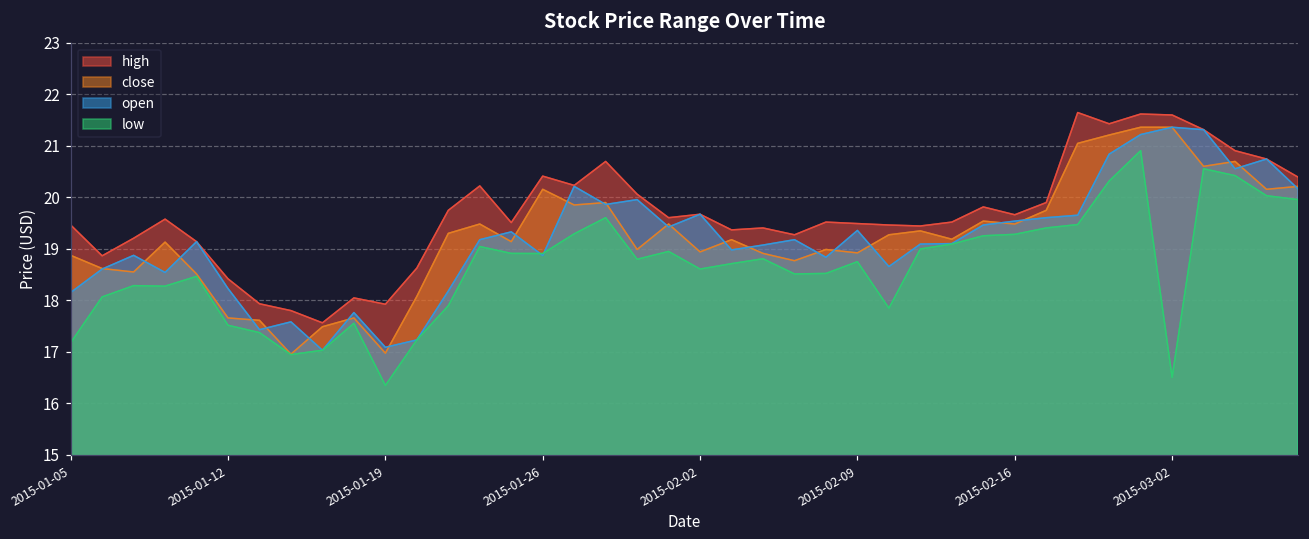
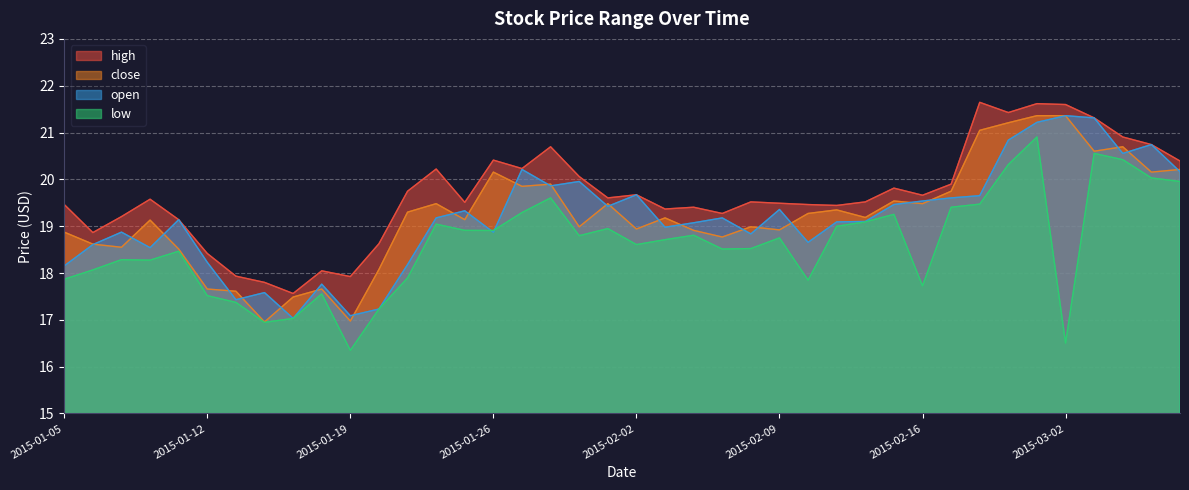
low, 2015-01-05: 17.2 -> 17.9
low, 2015-02-16: 19.3 -> 17.7
